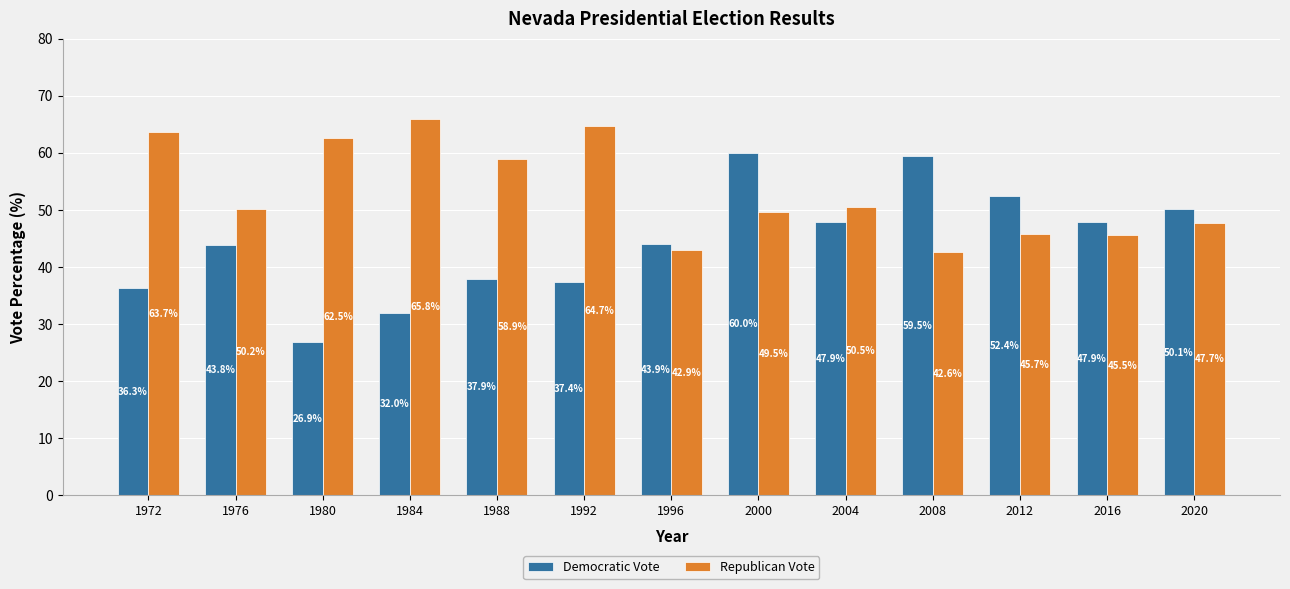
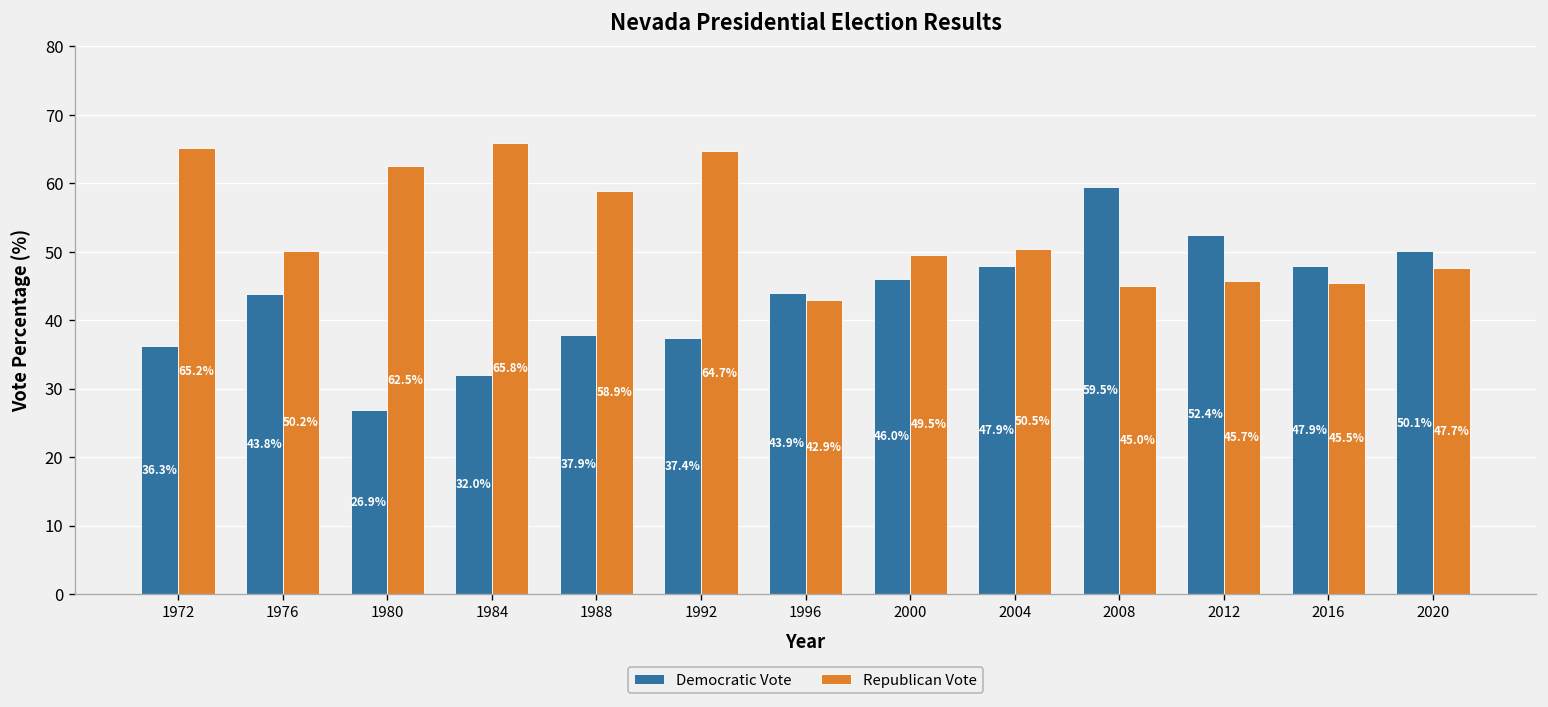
Republican Vote, 1972: 63.7% -> 65.2%
Democratic Vote, 2000: 60.0% -> 46.0%
Republican Vote, 2008: 42.6% -> 45.0%
